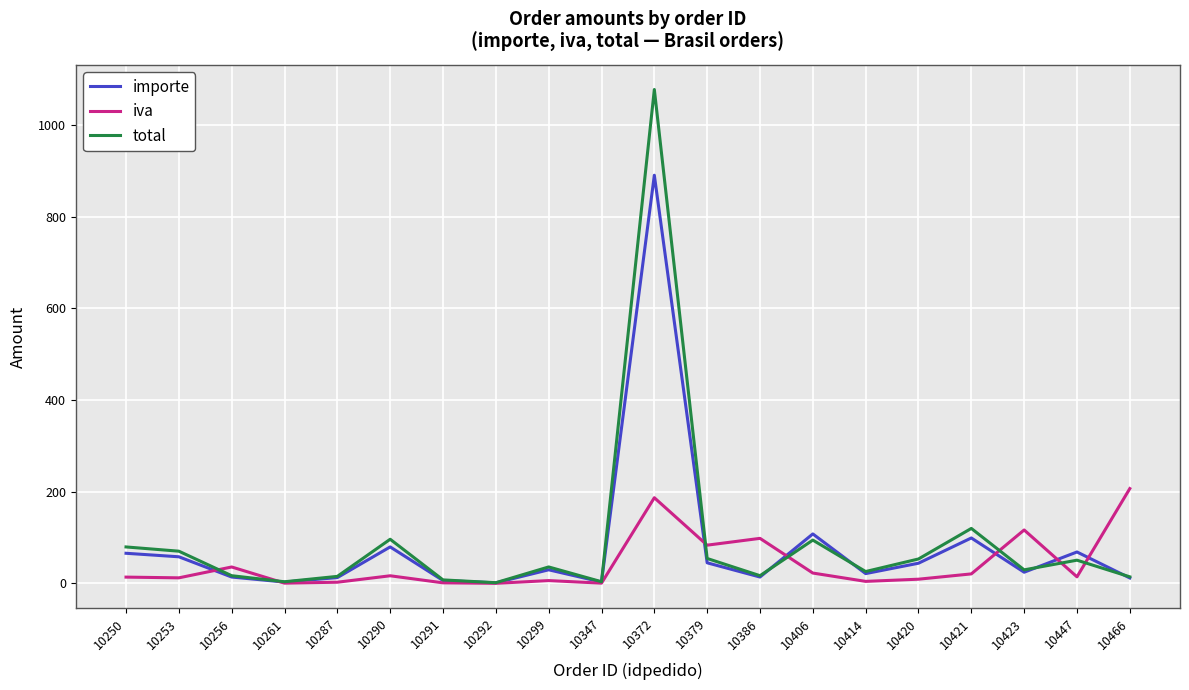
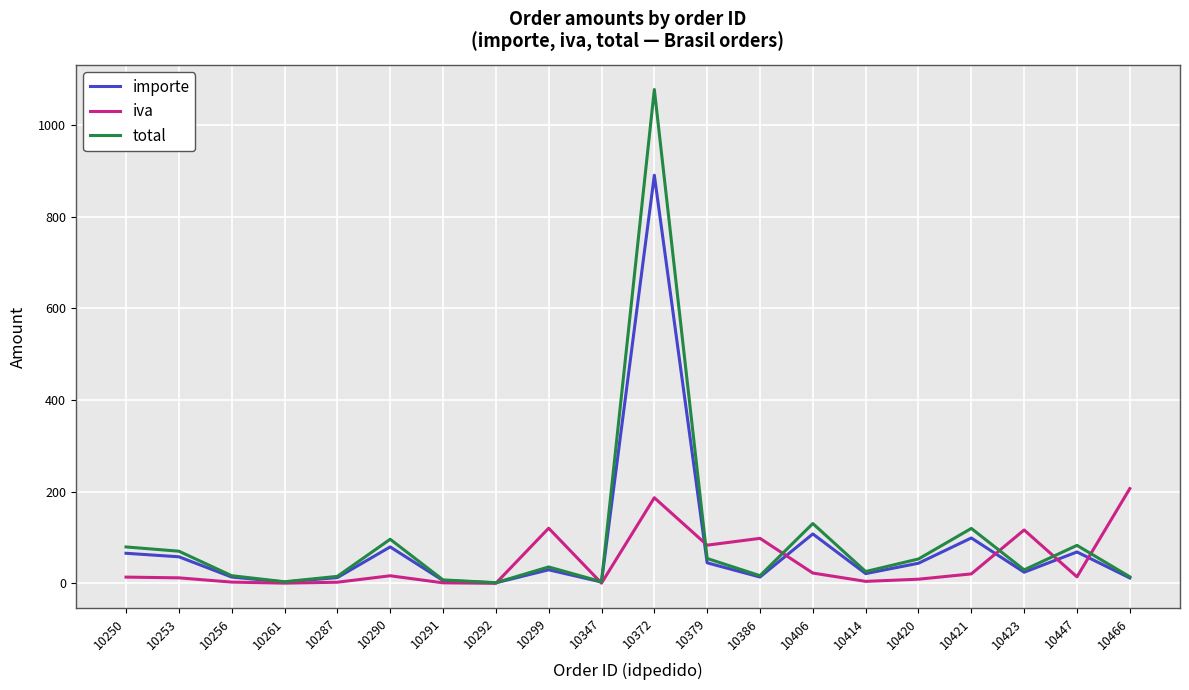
iva, 10256: 40 -> 0
iva, 10299: 10 -> 120
total, 10406: 90 -> 130
total, 10447: 50 -> 80
